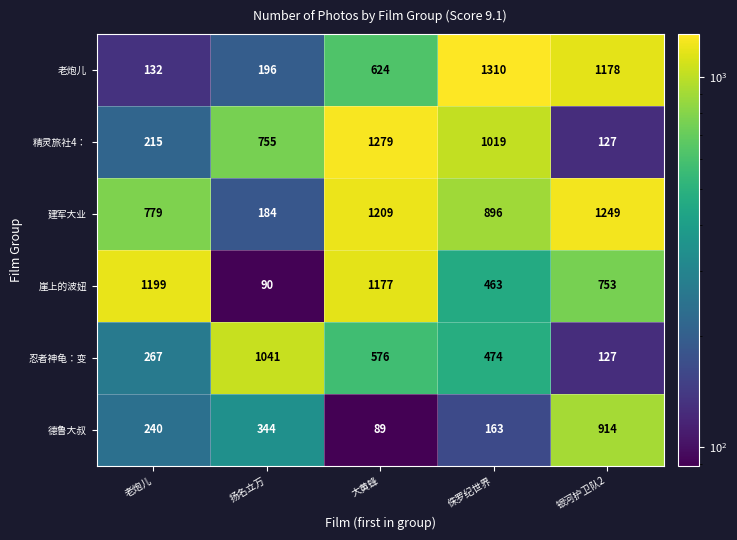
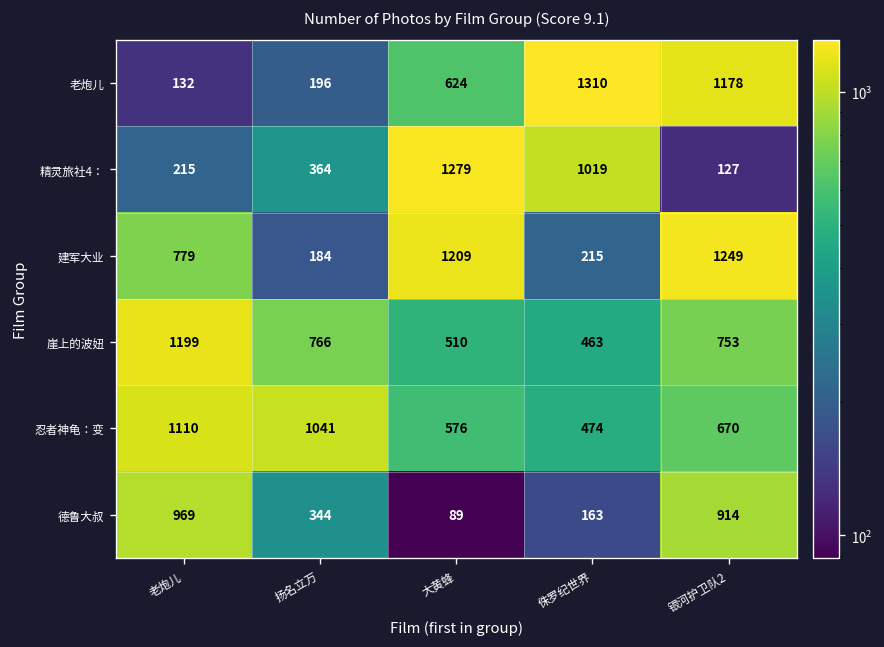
精灵旅社4：, 扬名立万: 755 -> 364
建军大业, 侏罗纪世界: 896 -> 215
崖上的波妞, 扬名立万: 90 -> 766
崖上的波妞, 大黄蜂: 1177 -> 510
忍者神龟：变, 老炮儿: 267 -> 1110
忍者神龟：变, 银河护卫队2: 127 -> 670
德鲁大叔, 老炮儿: 240 -> 969
